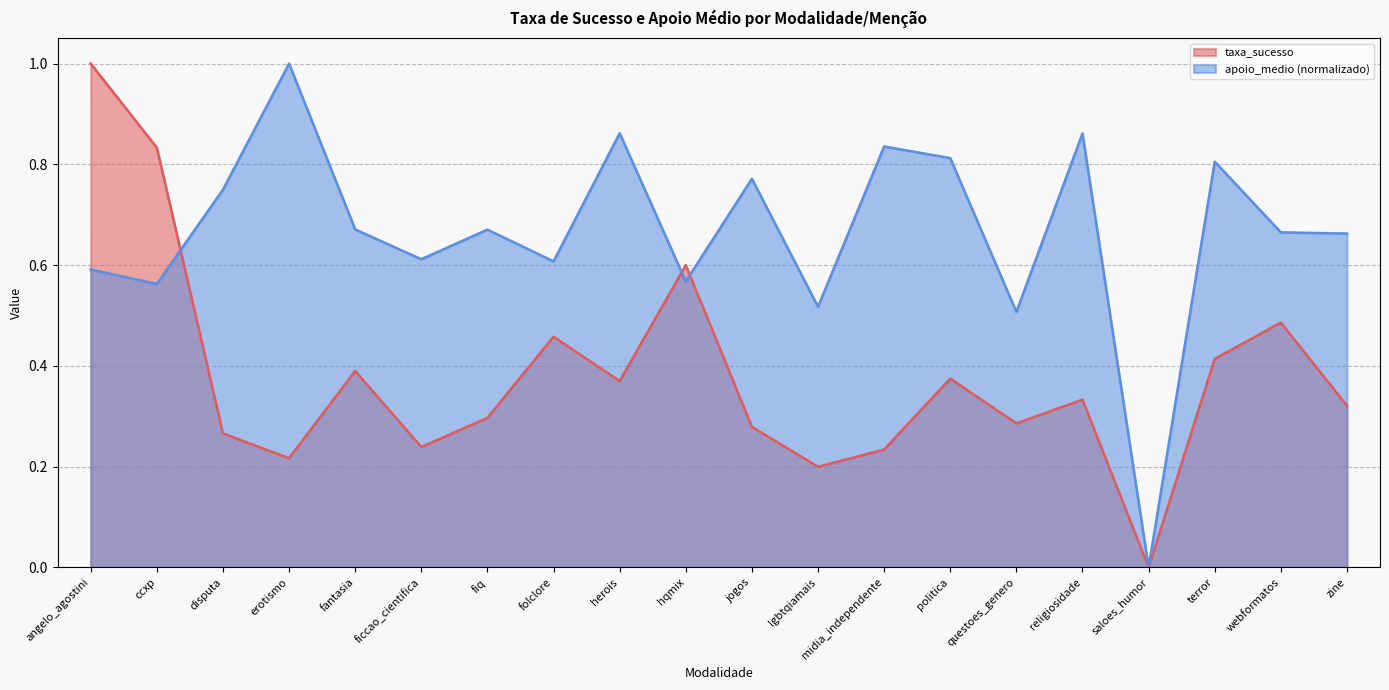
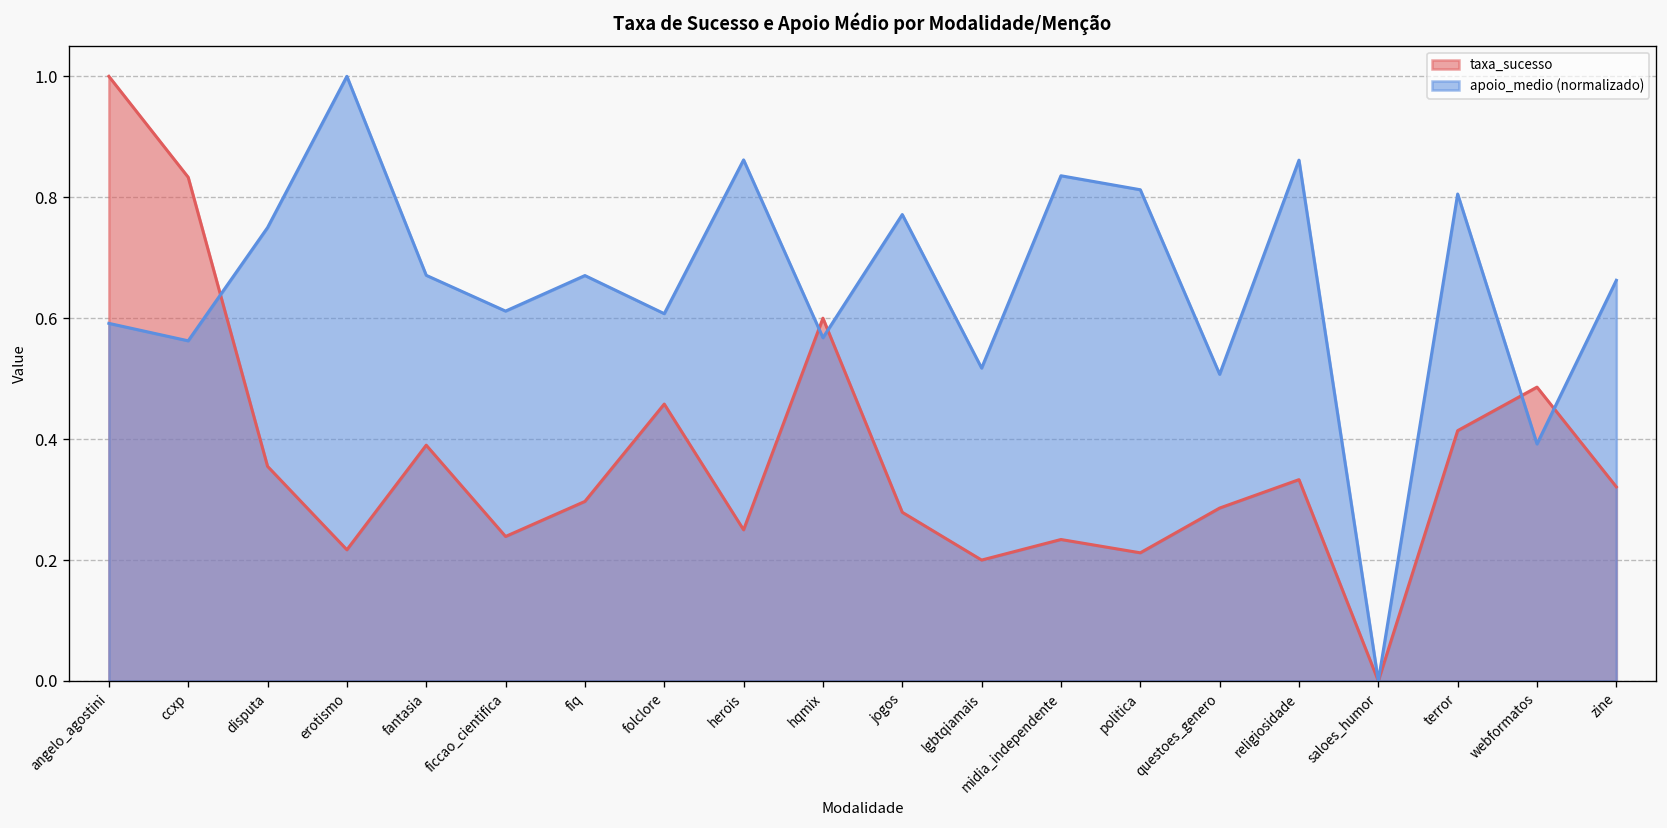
taxa_sucesso, disputa: 0.27 -> 0.36
taxa_sucesso, herois: 0.37 -> 0.25
taxa_sucesso, politica: 0.38 -> 0.21
apoio_medio (normalizado), webformatos: 0.67 -> 0.39
